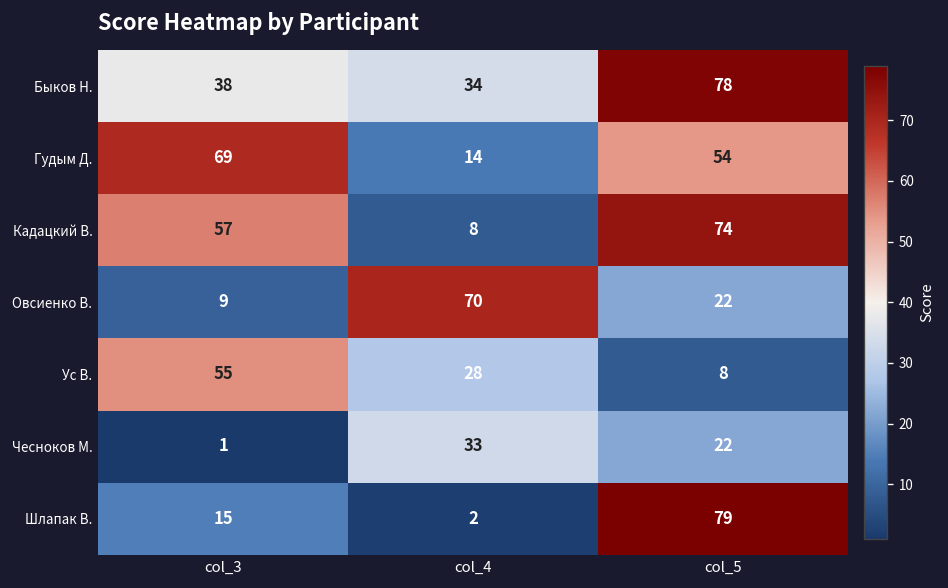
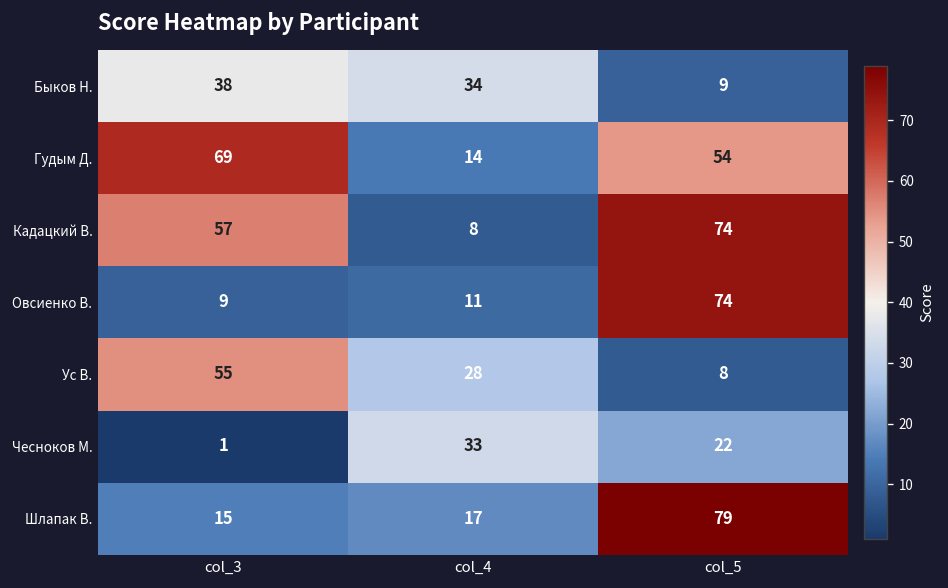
Быков Н., col_5: 78 -> 9
Овсиенко В., col_4: 70 -> 11
Овсиенко В., col_5: 22 -> 74
Шлапак В., col_4: 2 -> 17
